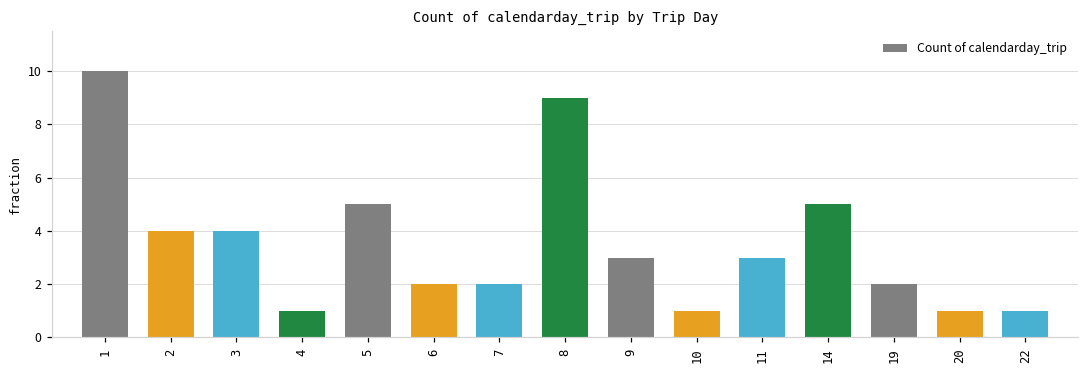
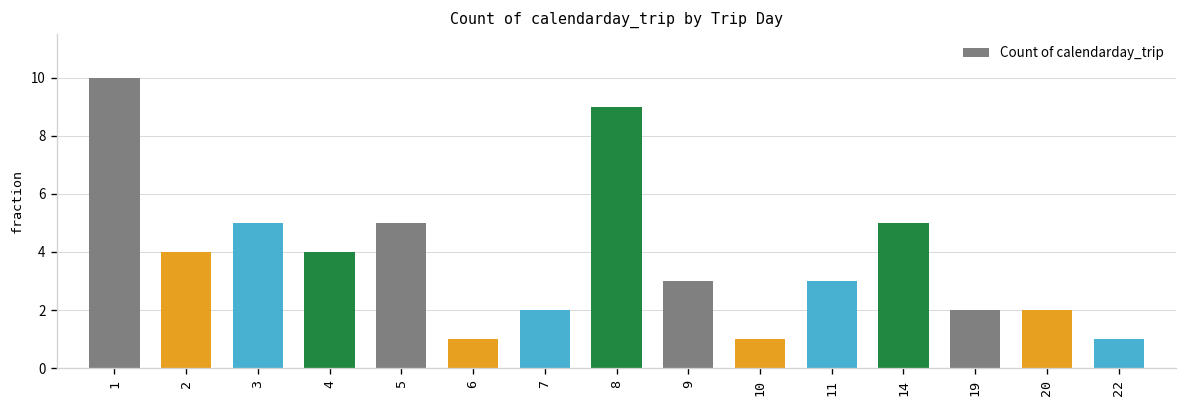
3: 4 -> 5
4: 1 -> 4
6: 2 -> 1
20: 1 -> 2
